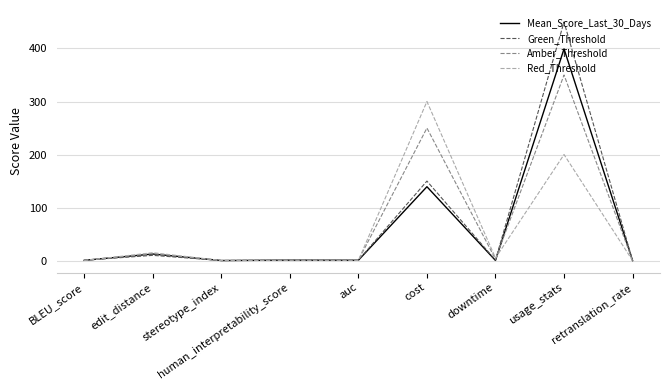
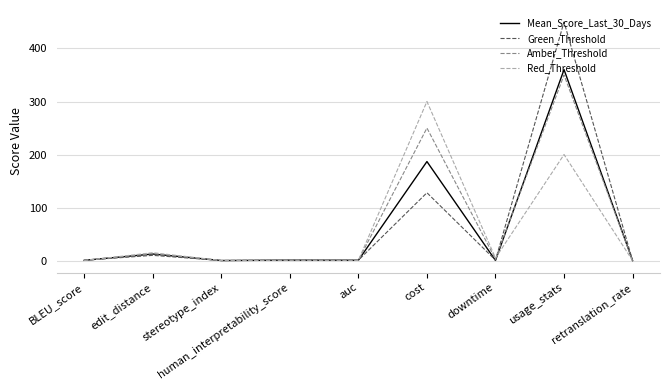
Mean_Score_Last_30_Days, cost: 140 -> 190
Green_Threshold, cost: 150 -> 130
Mean_Score_Last_30_Days, usage_stats: 400 -> 360
